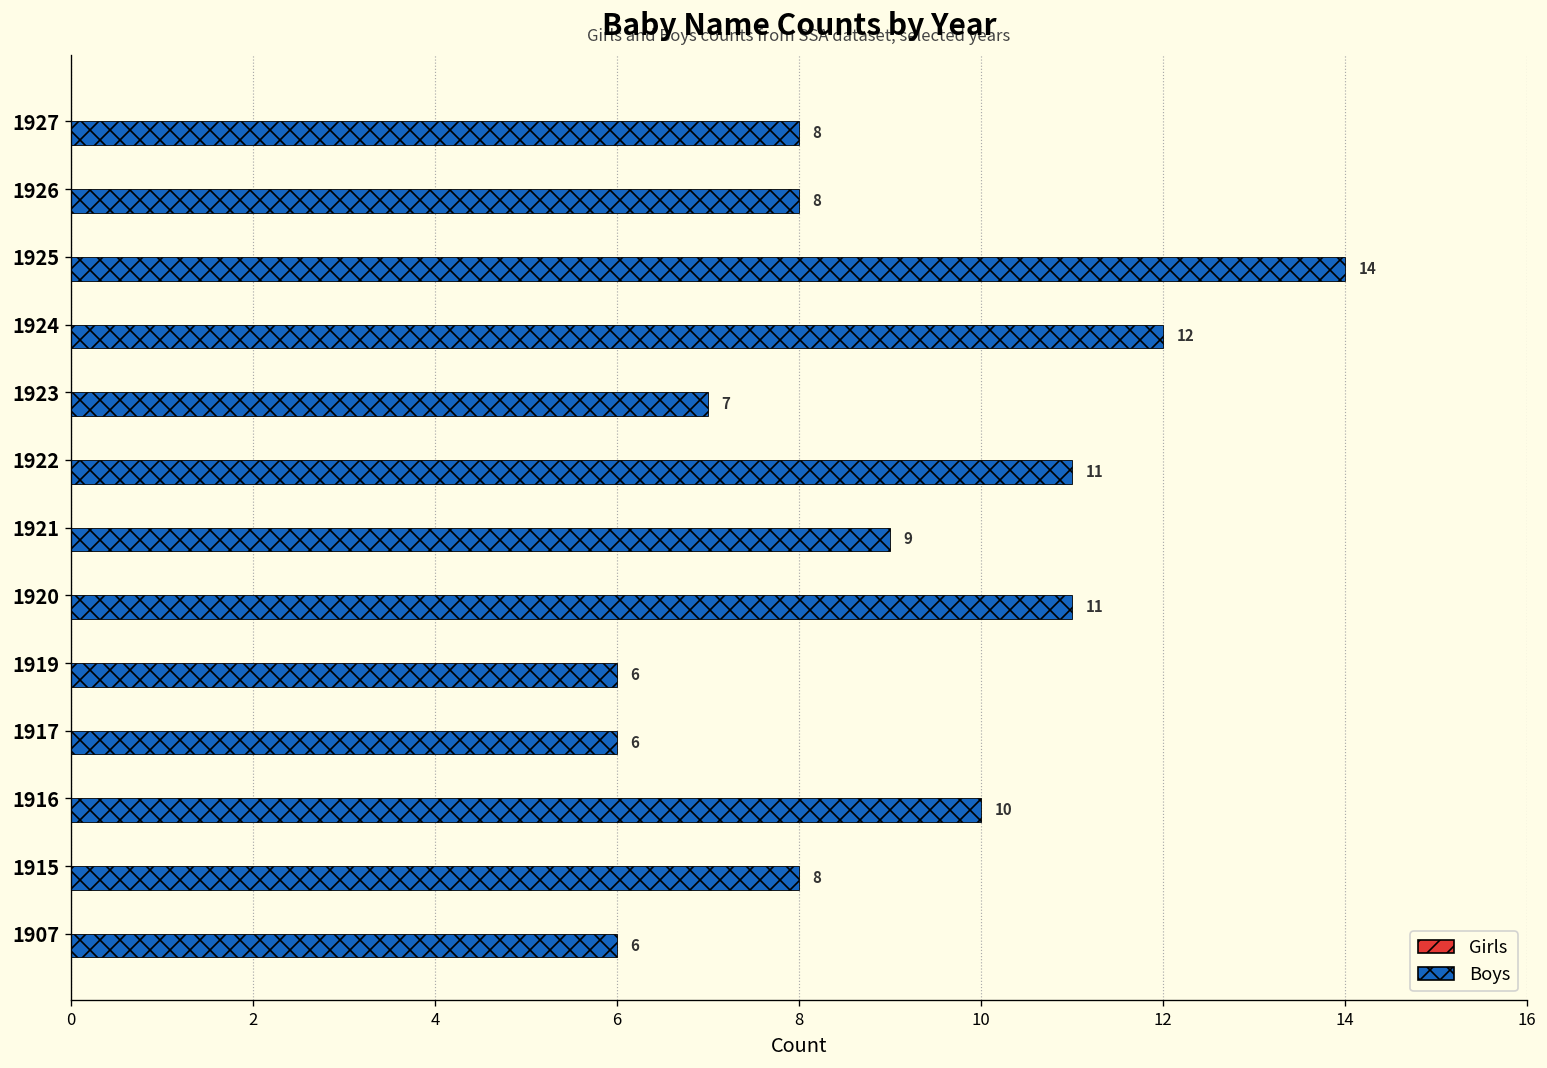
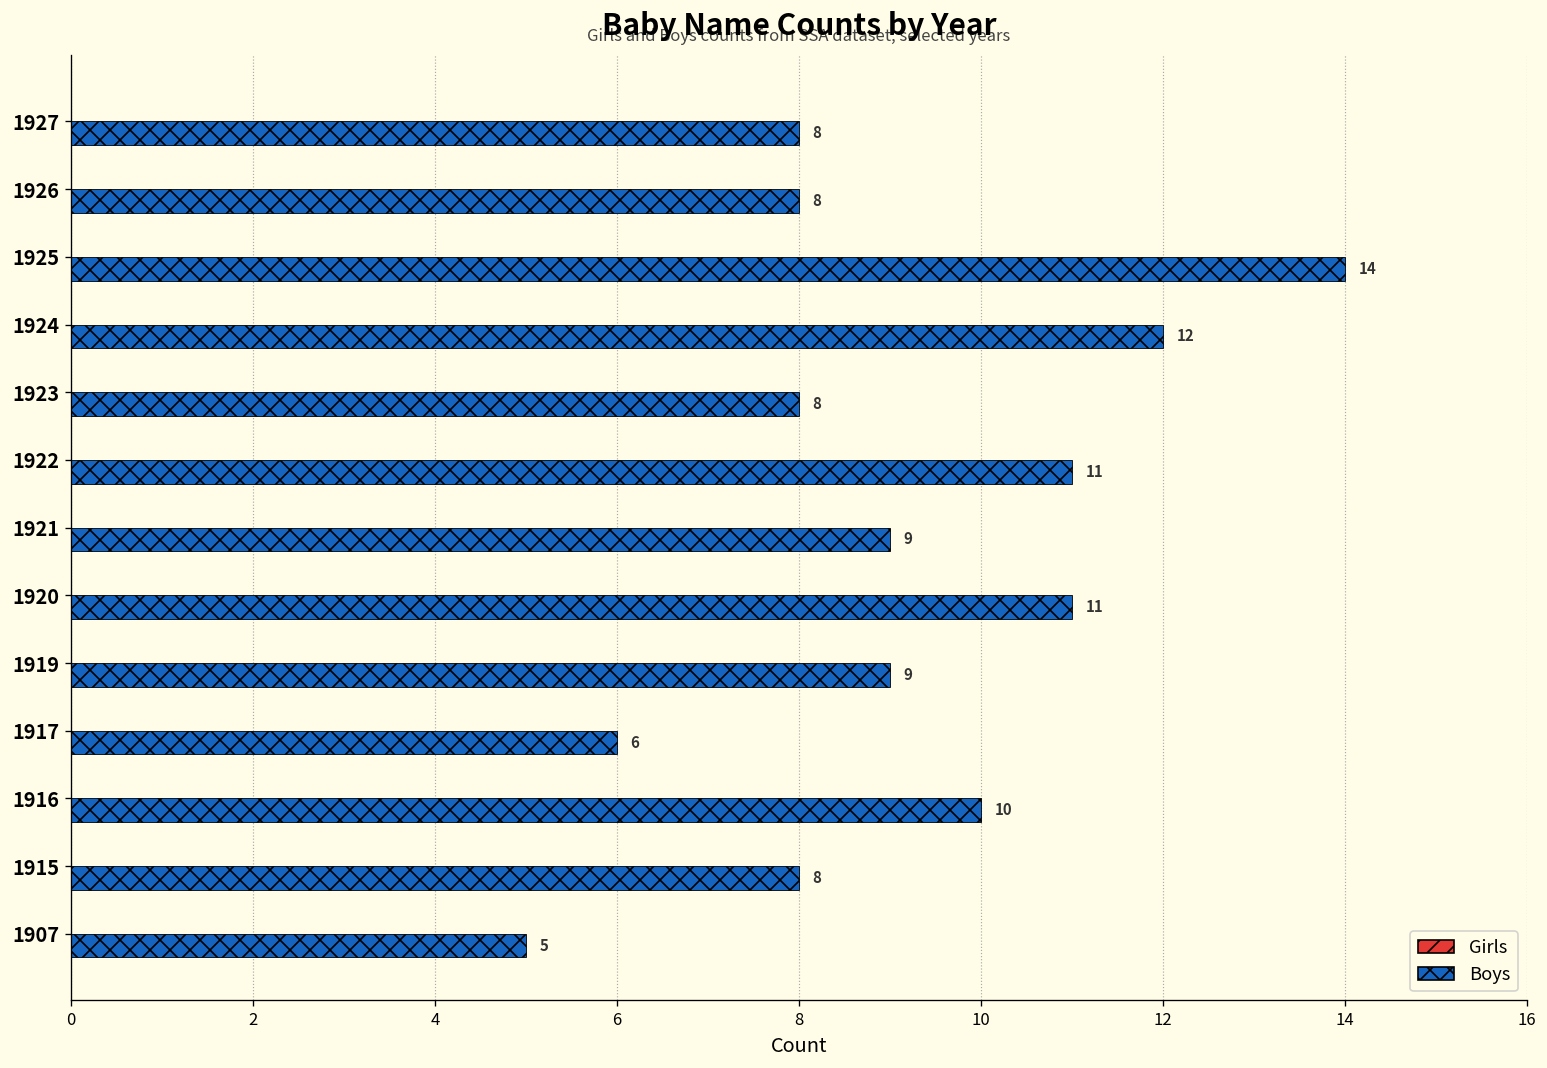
Boys, 1923: 7 -> 8
Boys, 1919: 6 -> 9
Boys, 1907: 6 -> 5
